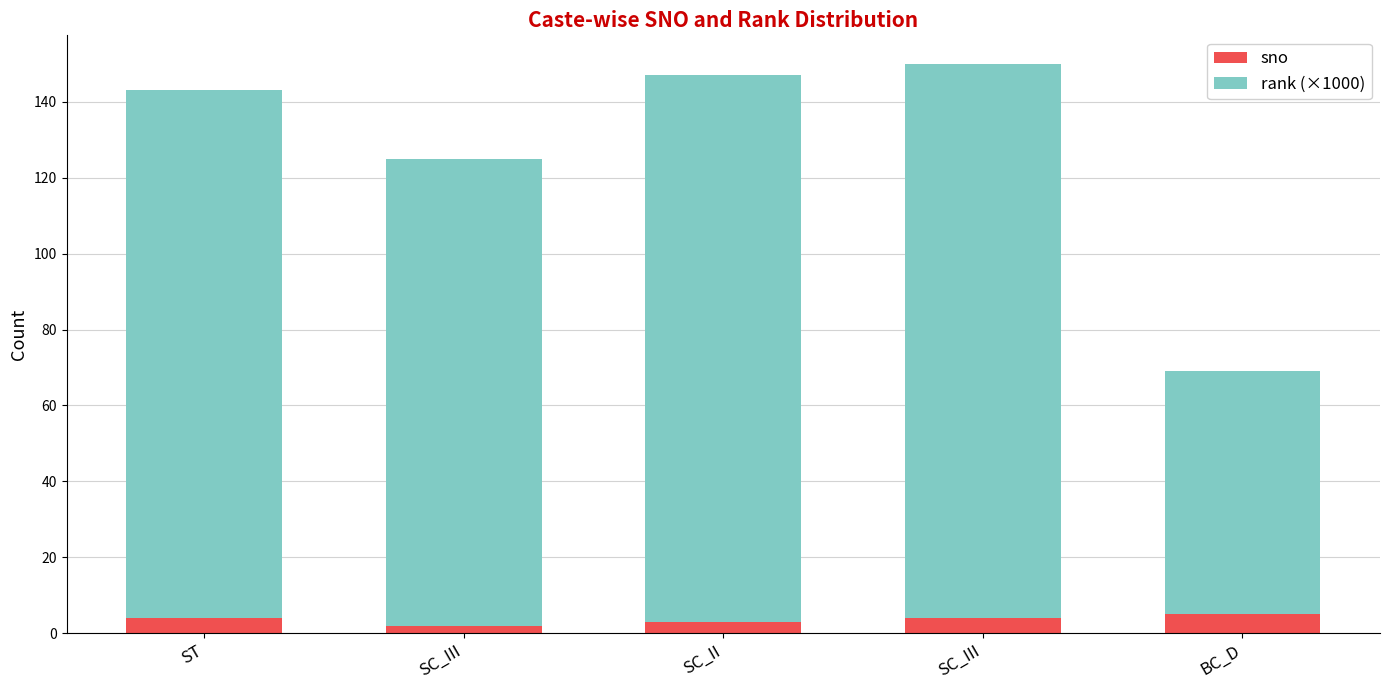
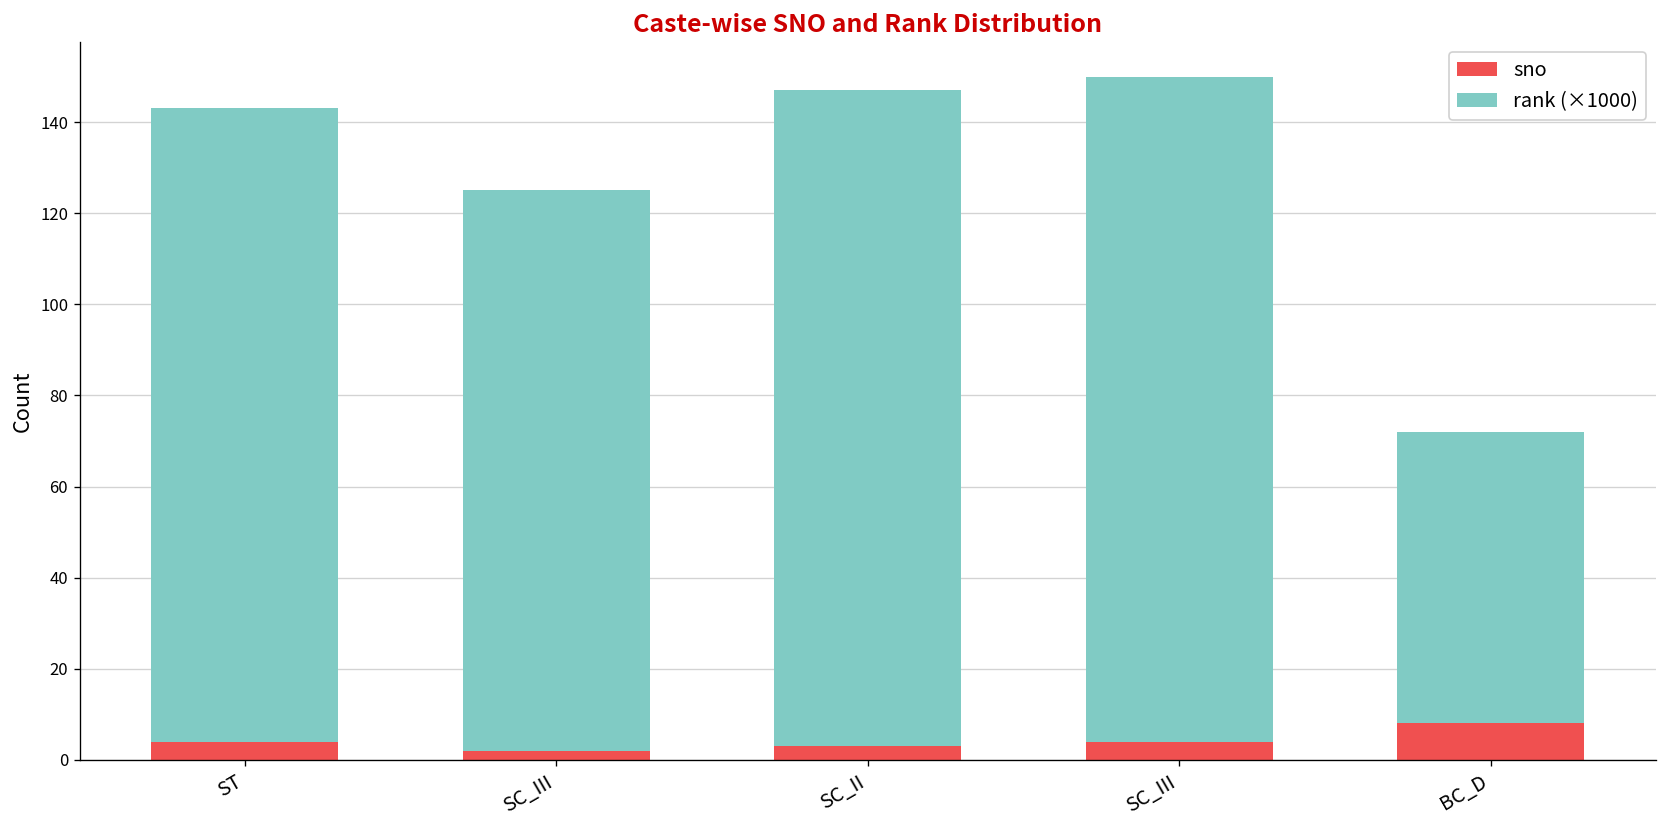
sno, BC_D: 5 -> 8
